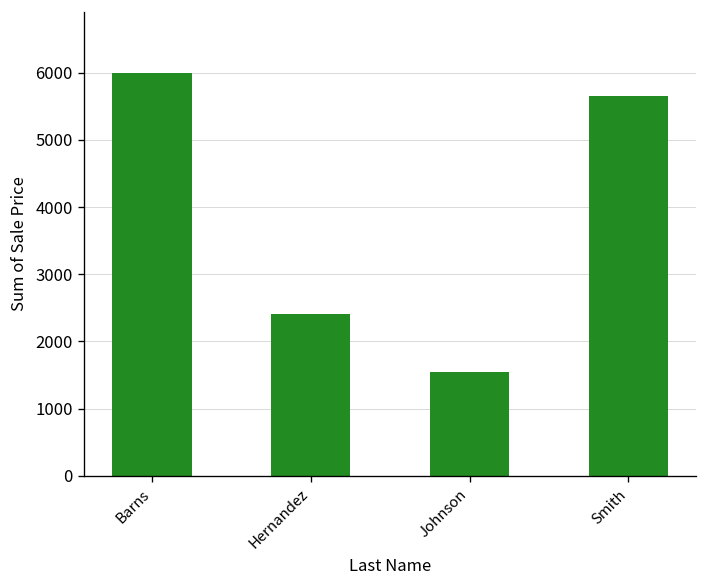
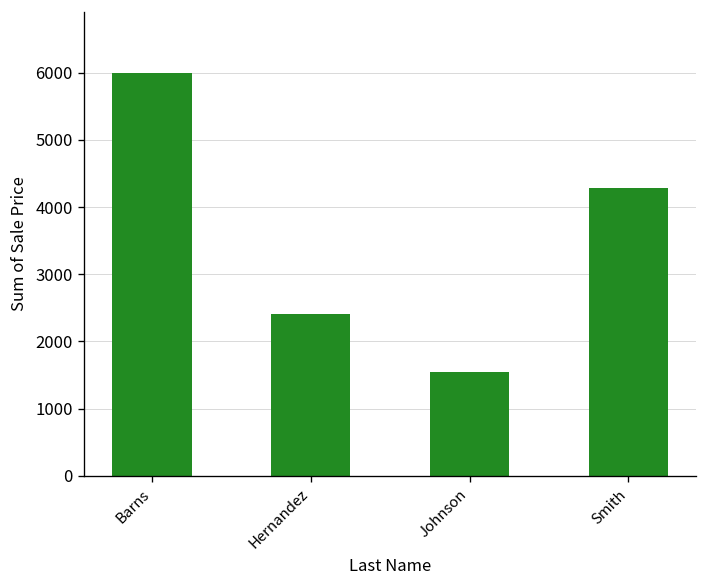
Smith: 5700 -> 4300
